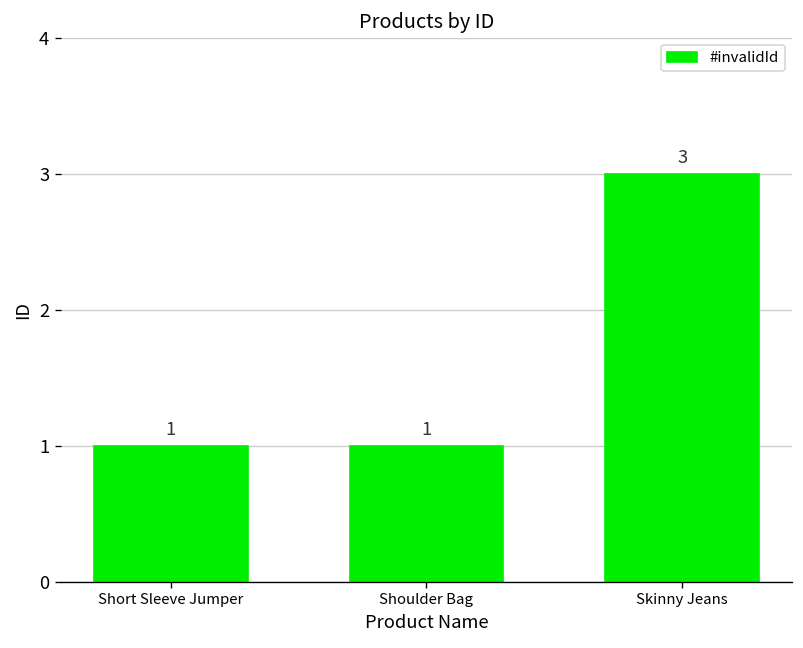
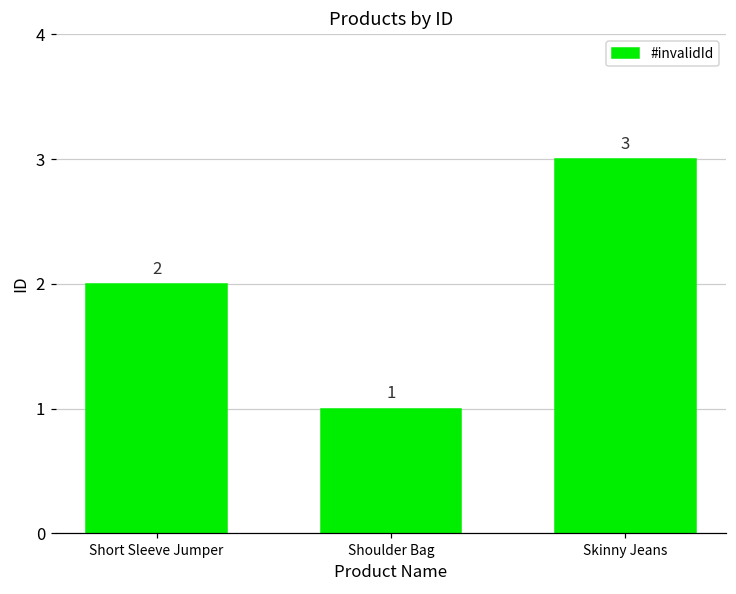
Short Sleeve Jumper: 1 -> 2
